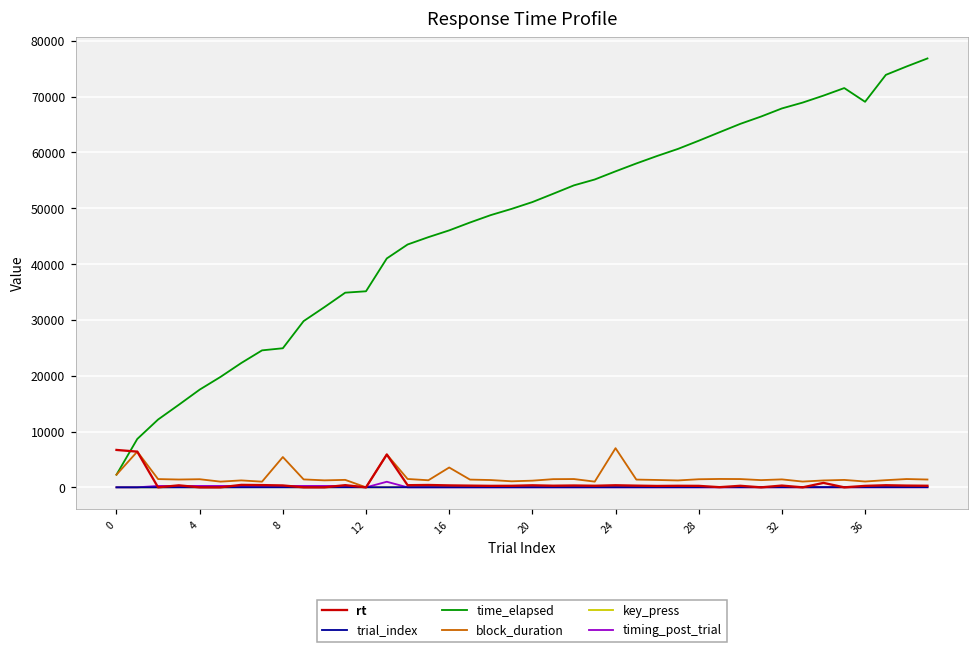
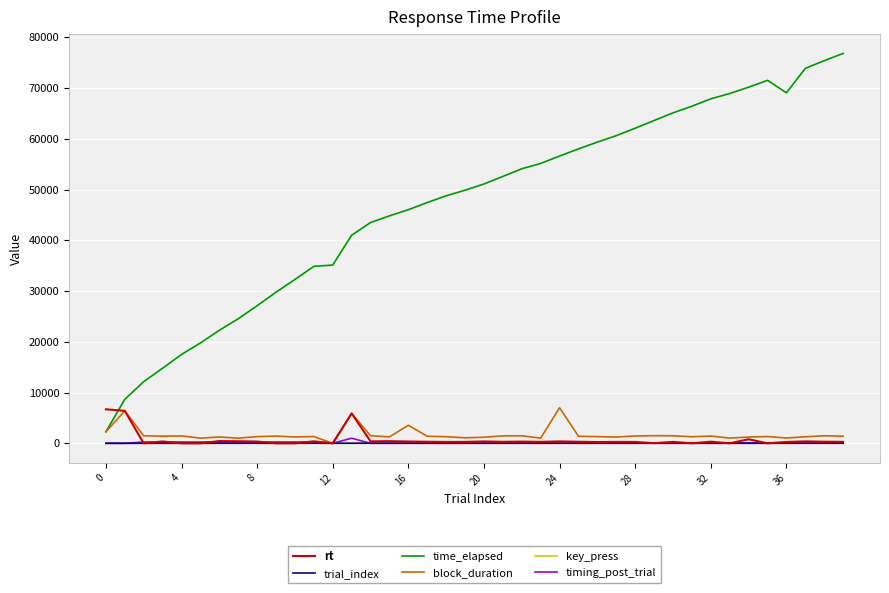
time_elapsed, 8: 25000 -> 27000
block_duration, 8: 5000 -> 1000
